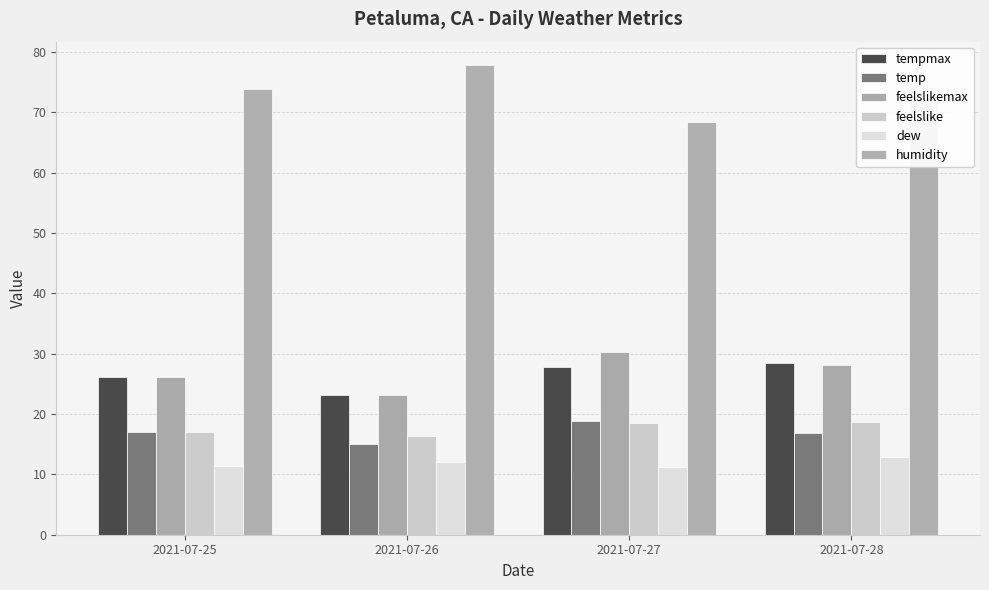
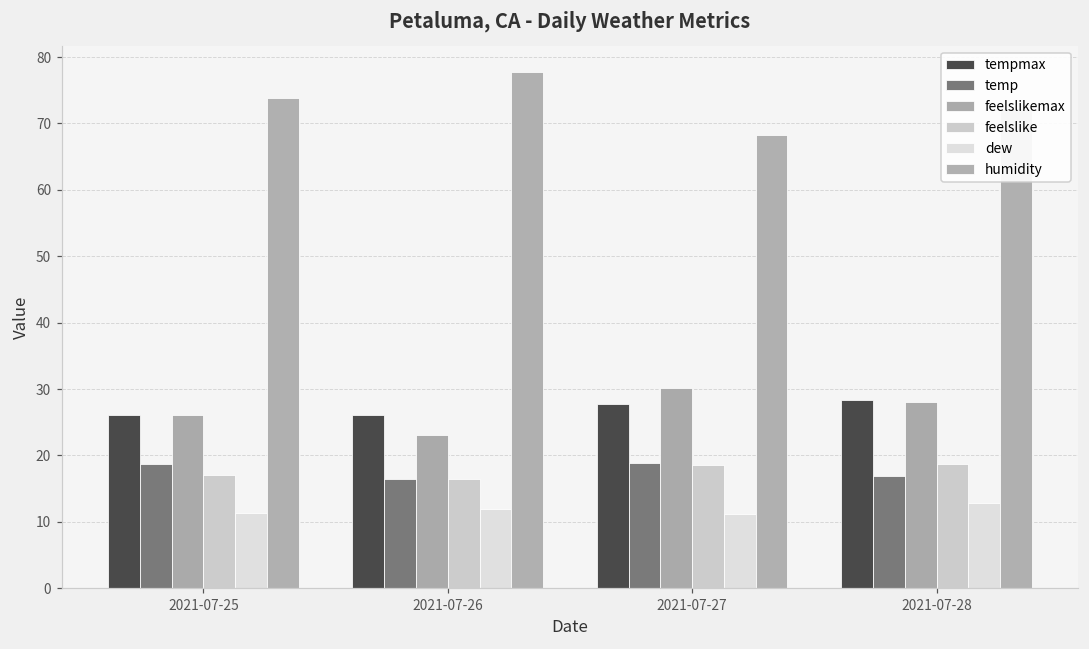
temp, 2021-07-25: 17 -> 19
tempmax, 2021-07-26: 23 -> 26
temp, 2021-07-26: 15 -> 16
